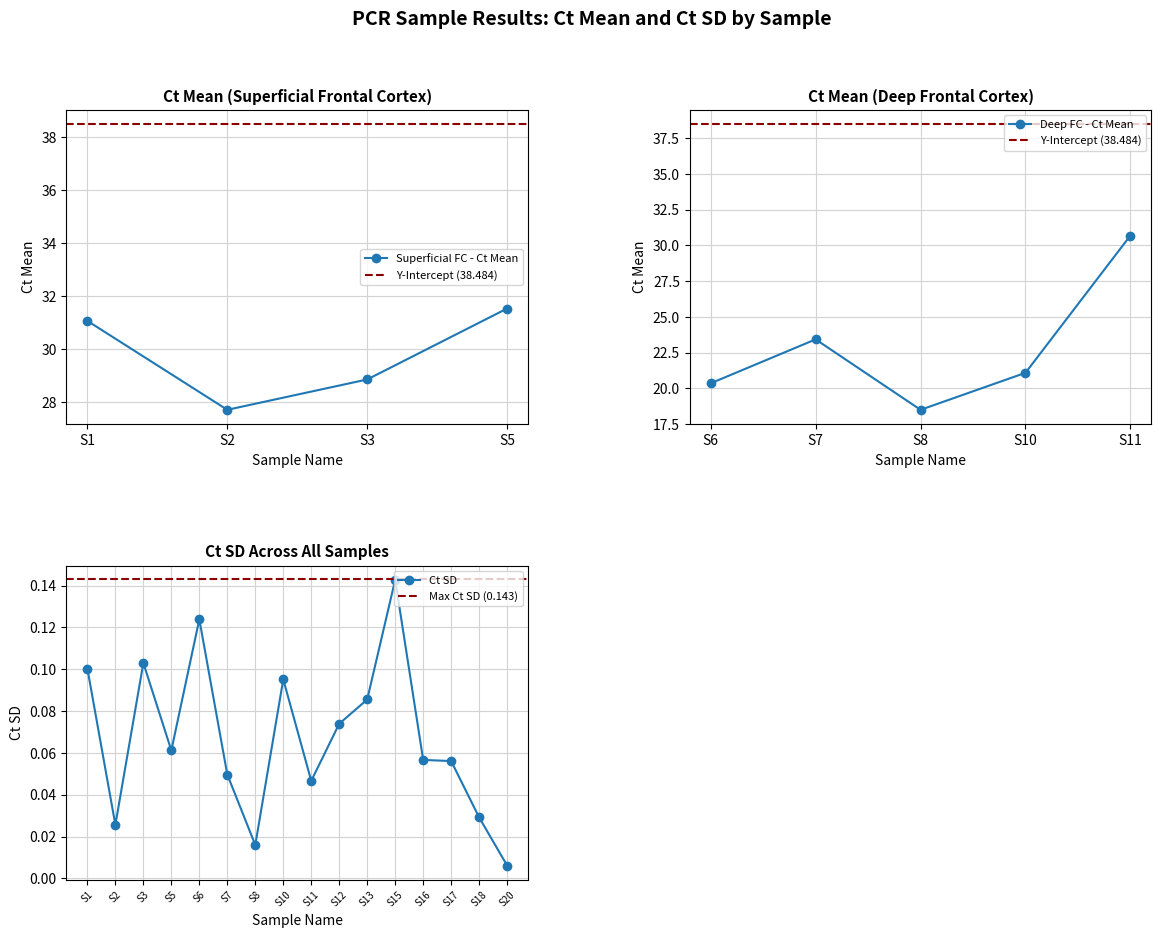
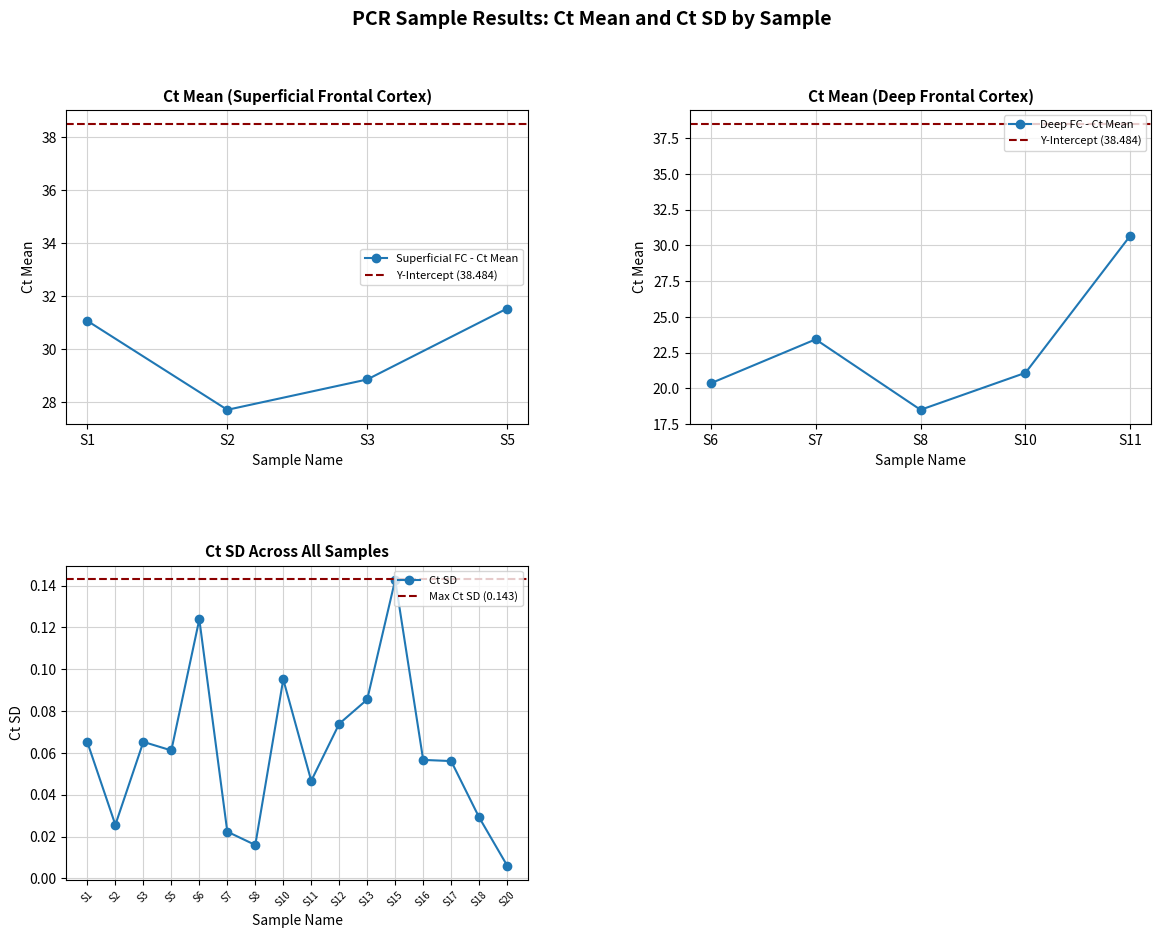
Ct SD Across All Samples, S1: 0.100 -> 0.065
Ct SD Across All Samples, S3: 0.103 -> 0.065
Ct SD Across All Samples, S7: 0.050 -> 0.022
